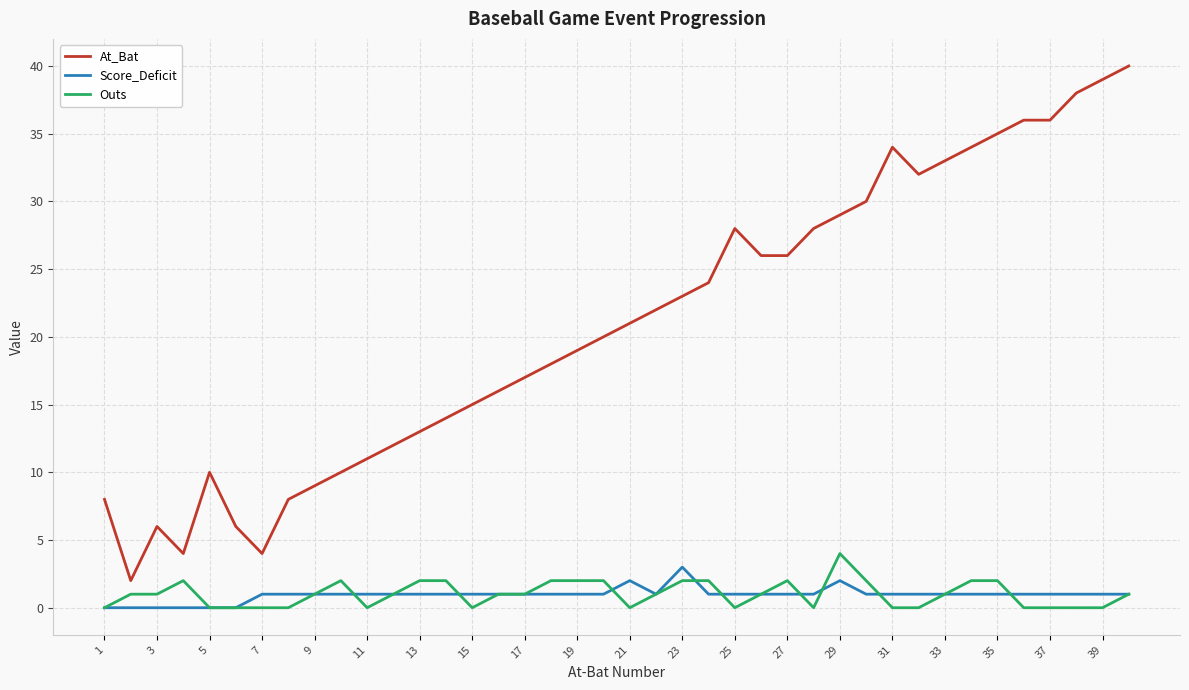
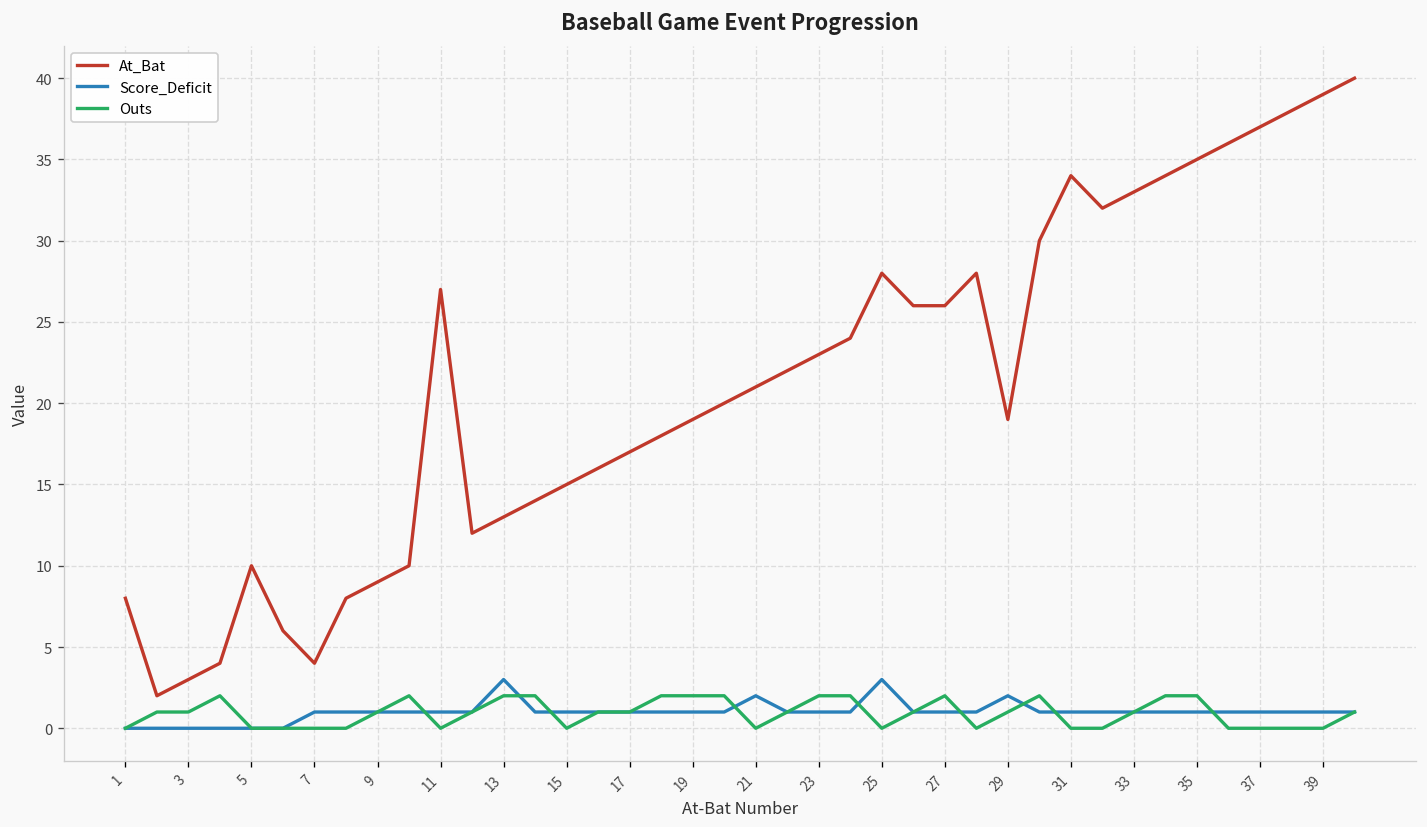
At_Bat, 3: 6 -> 3
At_Bat, 11: 11 -> 27
Score_Deficit, 13: 1 -> 3
Score_Deficit, 23: 3 -> 1
Score_Deficit, 25: 1 -> 3
At_Bat, 29: 29 -> 19
Outs, 29: 4 -> 1
At_Bat, 37: 36 -> 37
